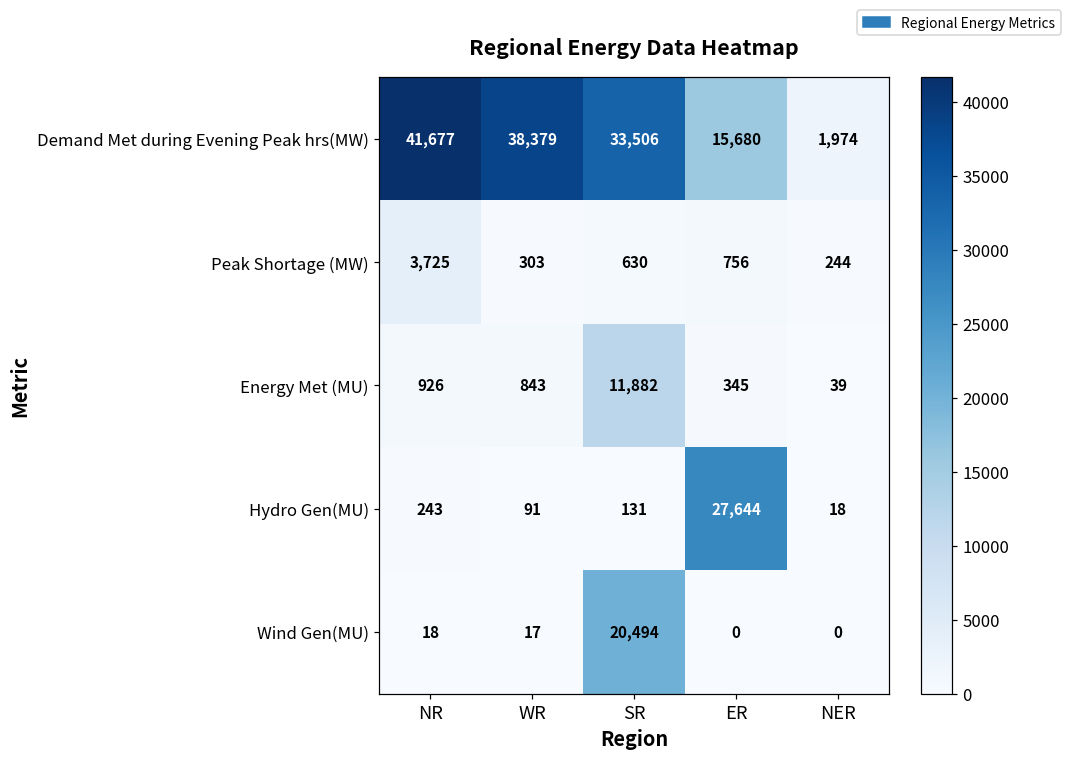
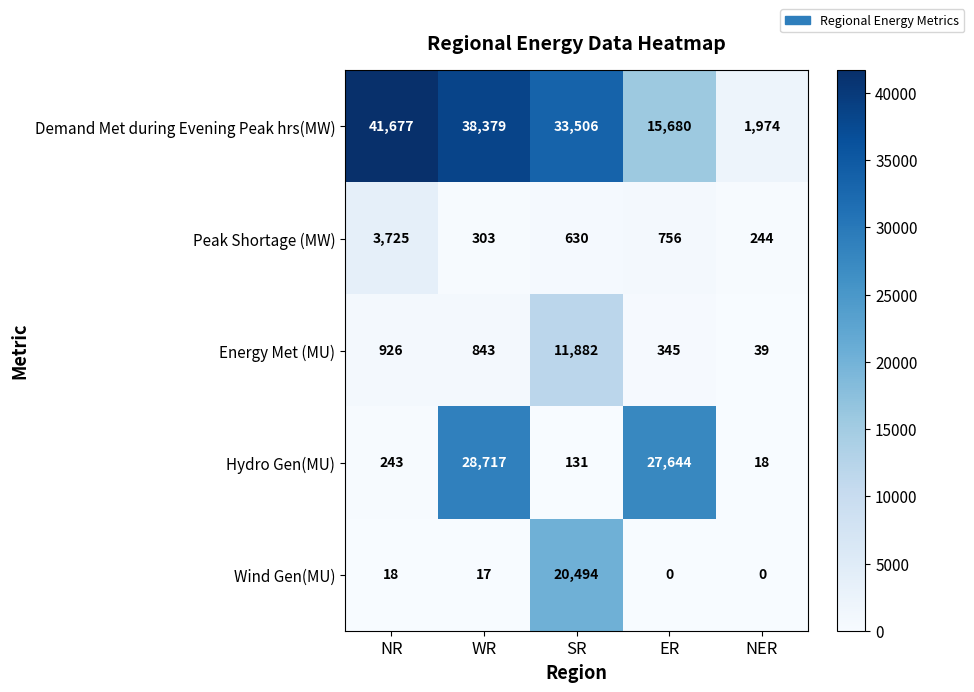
Hydro Gen(MU), WR: 91 -> 28,717
